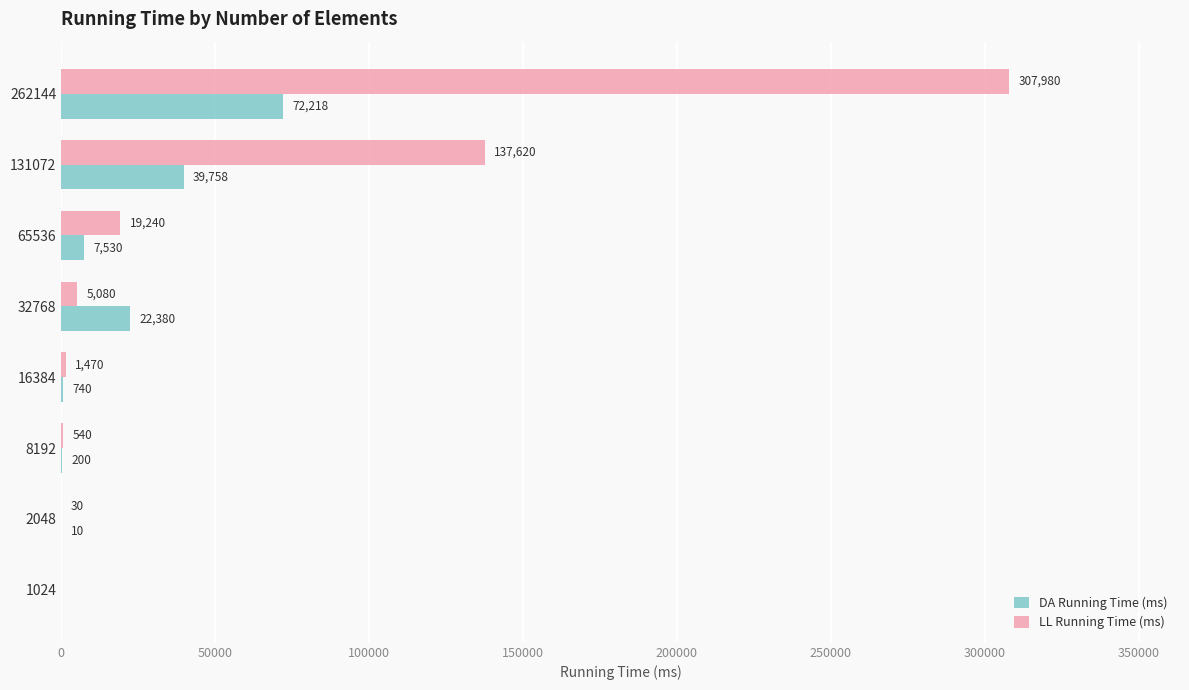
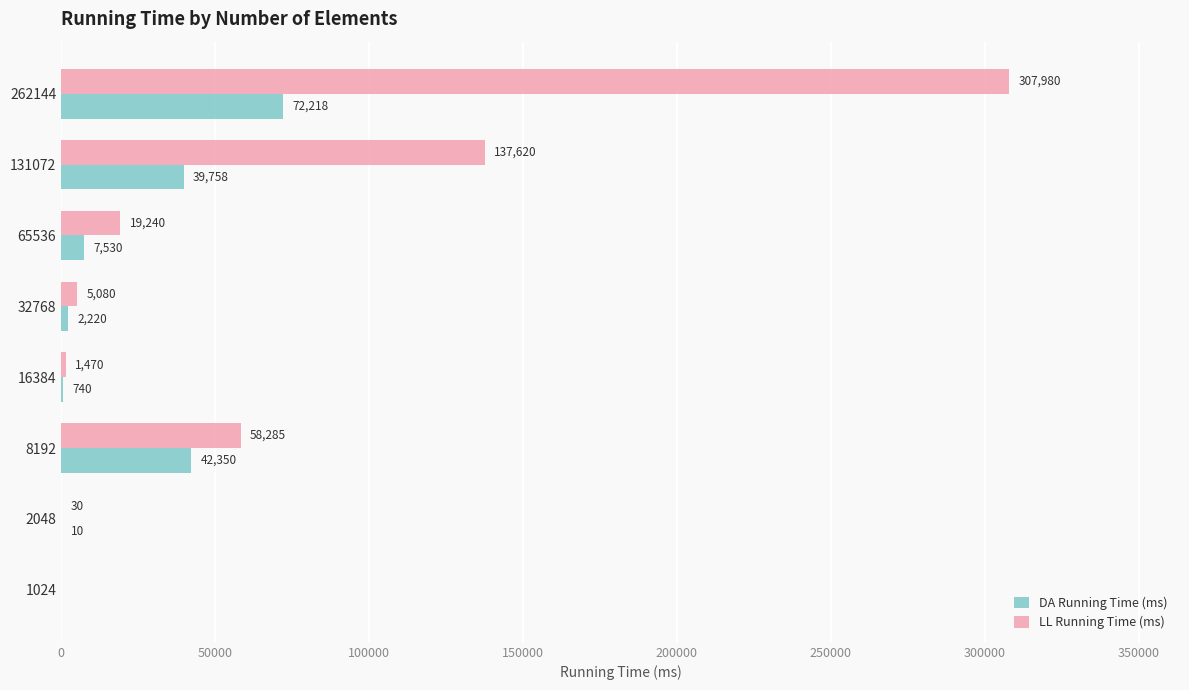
DA Running Time (ms), 32768: 22,380 -> 2,220
LL Running Time (ms), 8192: 540 -> 58,285
DA Running Time (ms), 8192: 200 -> 42,350
